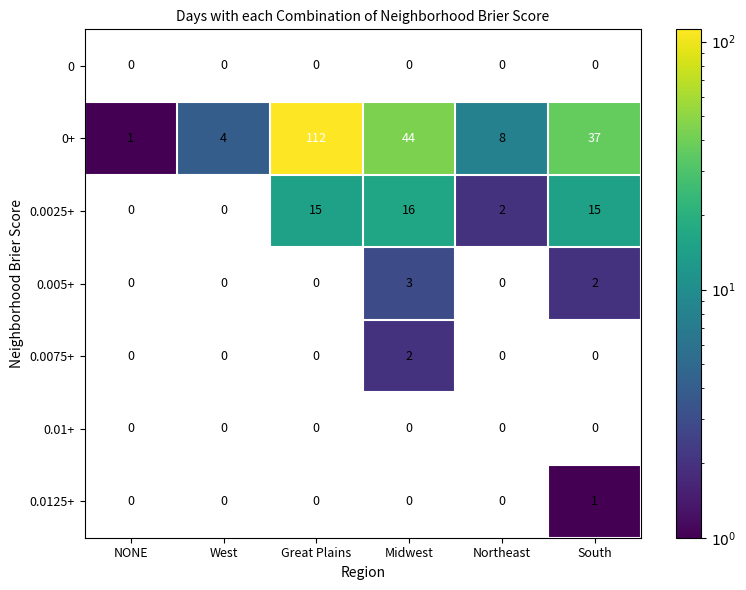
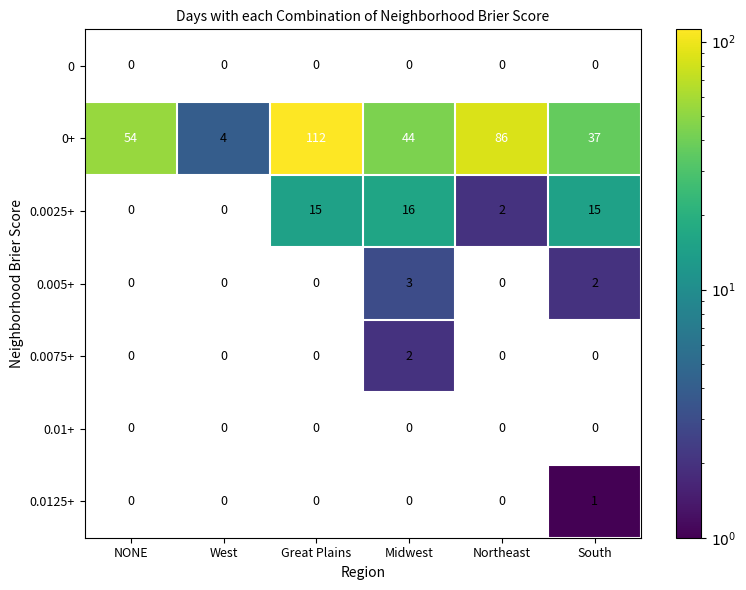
0+, NONE: 1 -> 54
0+, Northeast: 8 -> 86
